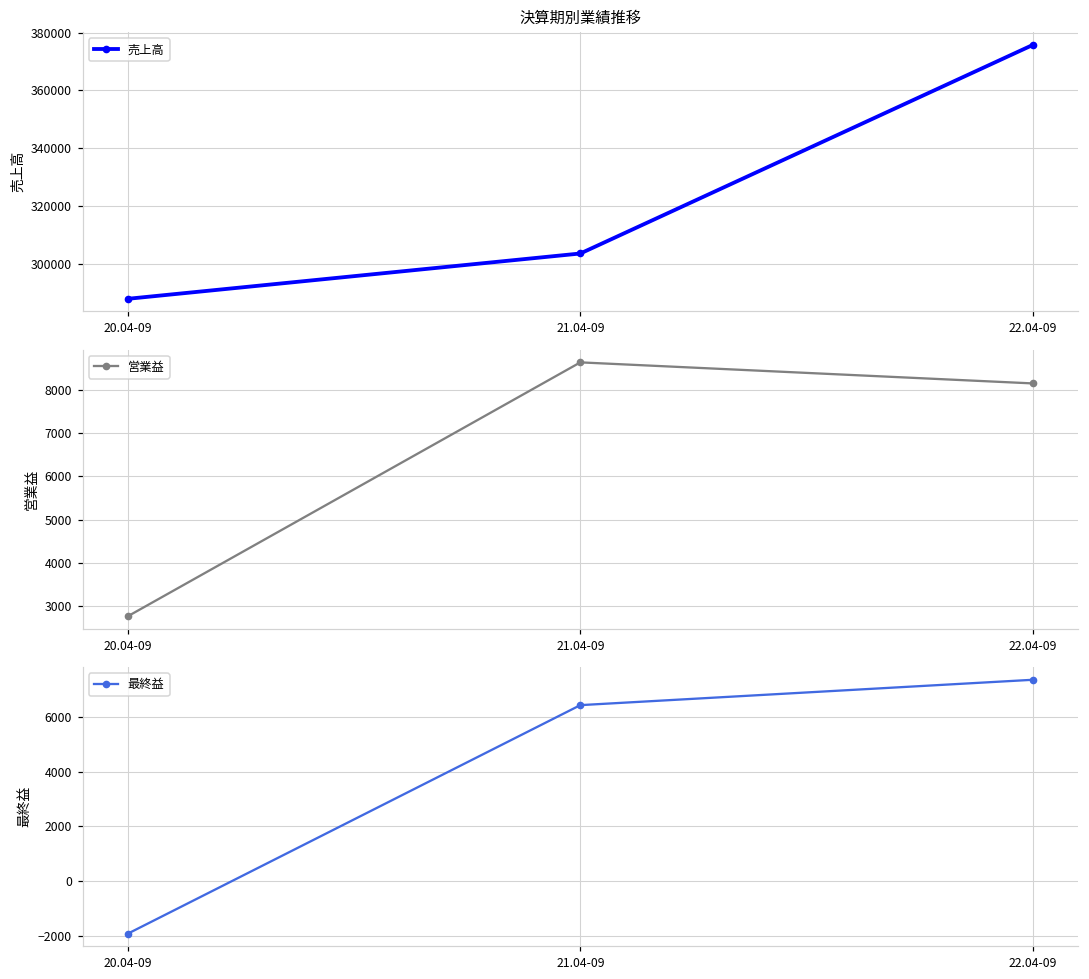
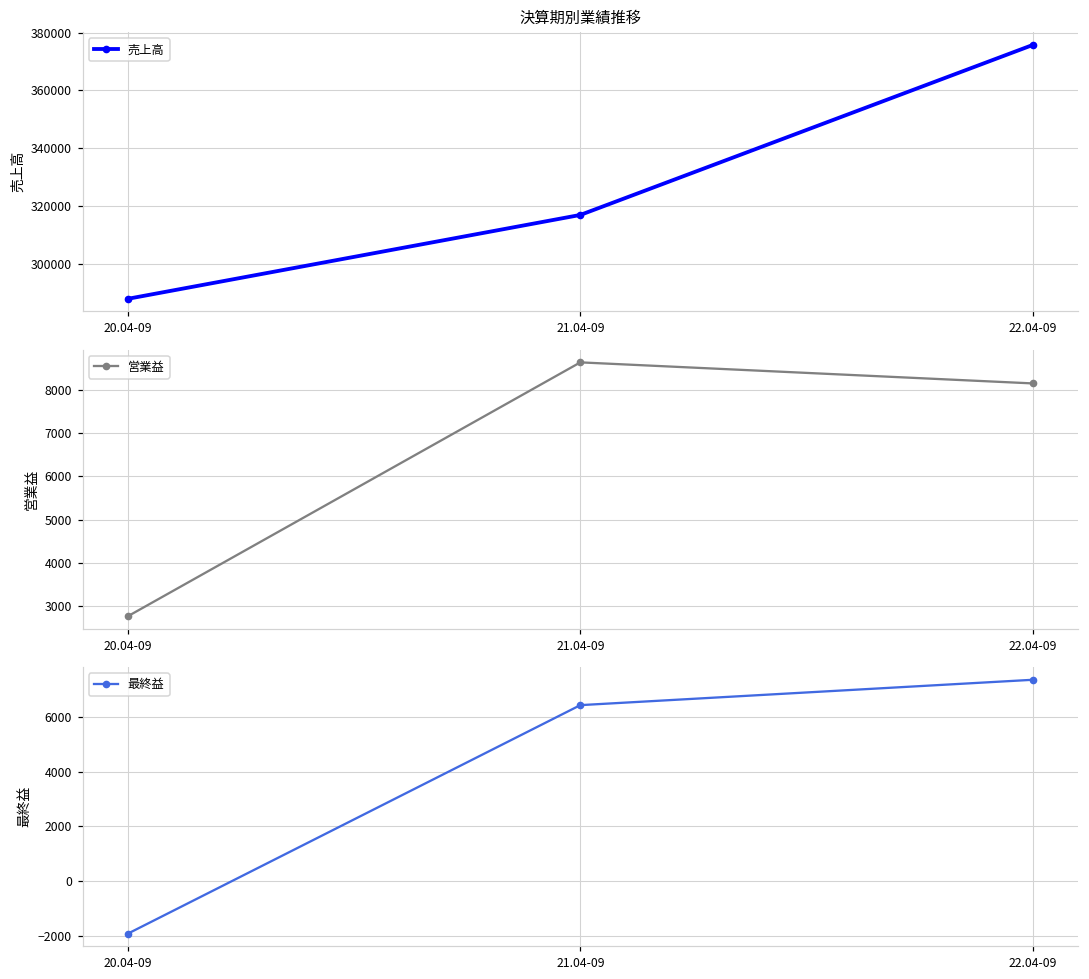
決算期別業績推移, 21.04-09: 304000 -> 317000
